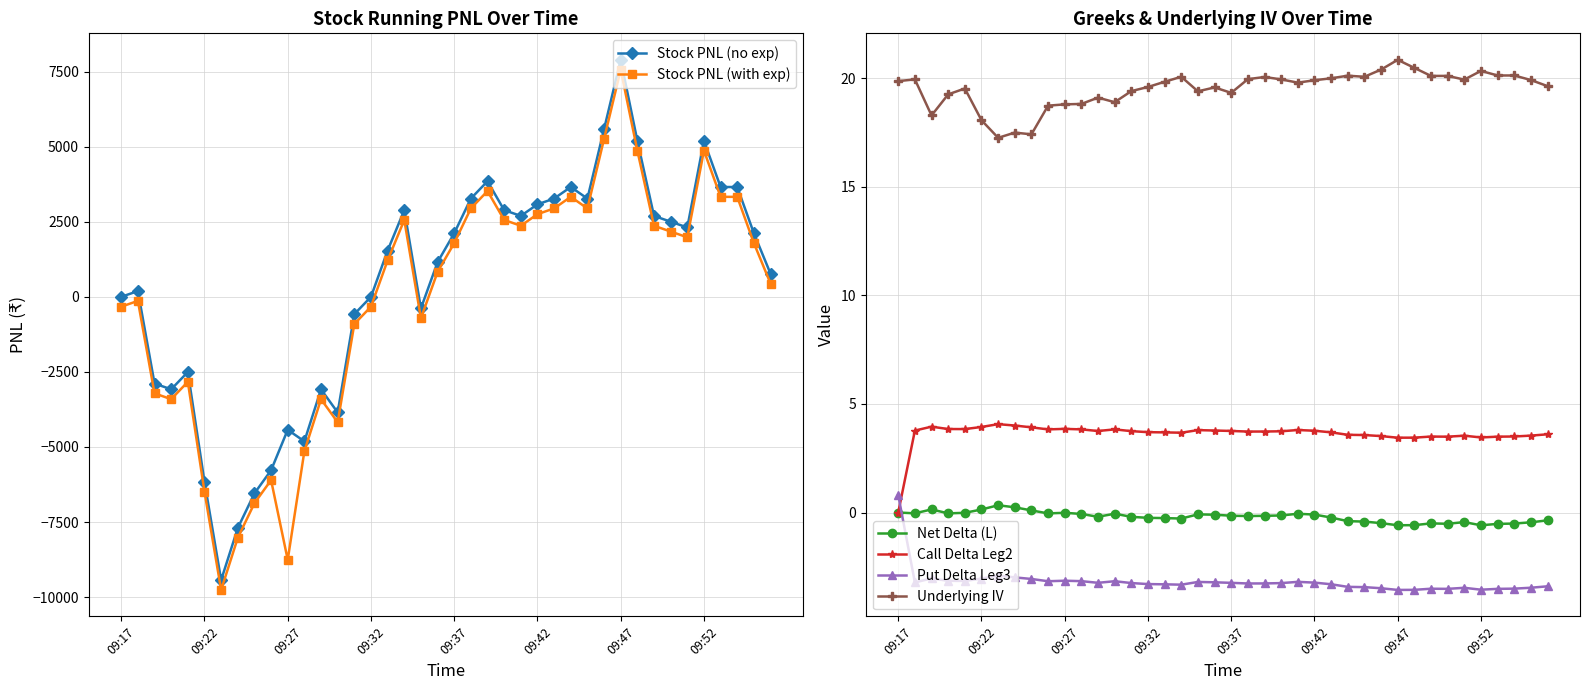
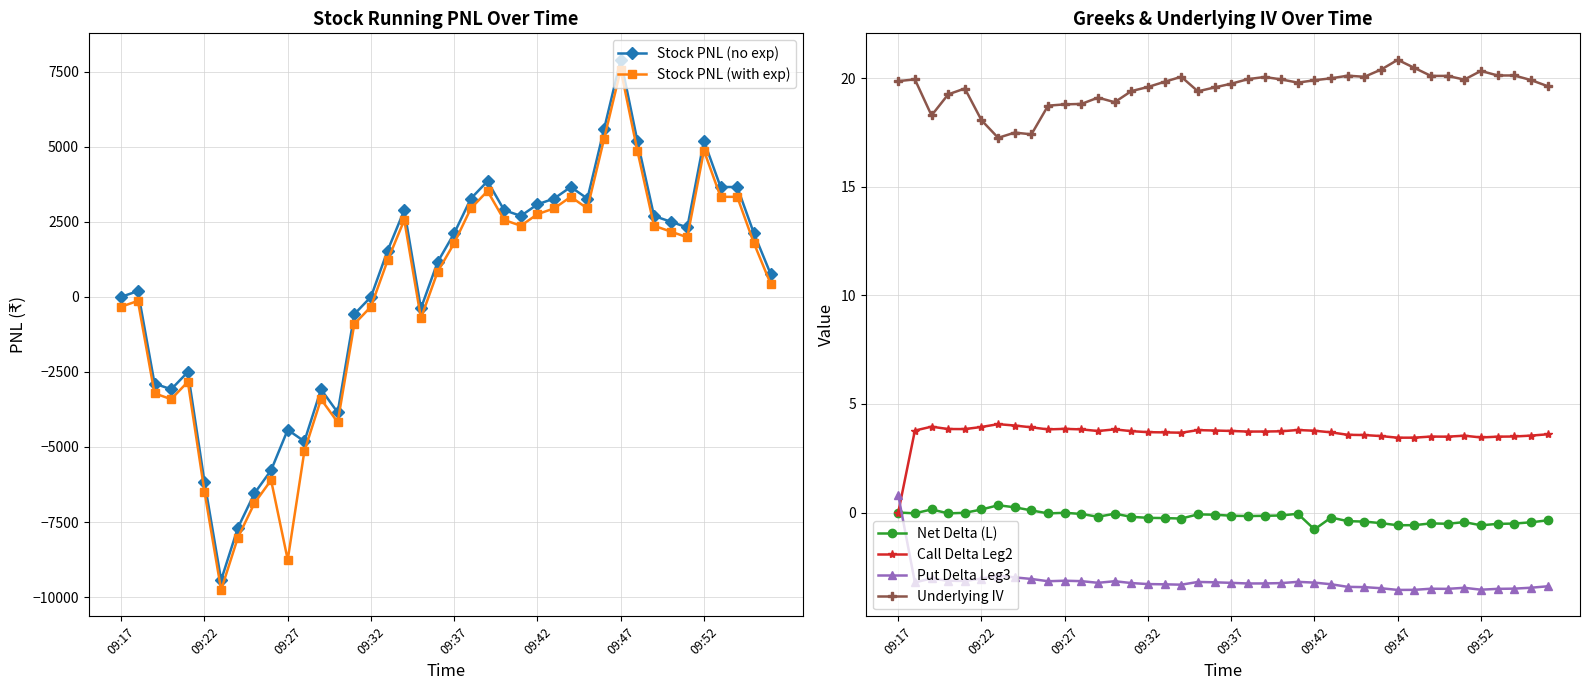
Greeks & Underlying IV Over Time, Underlying IV, 09:37: 19.3 -> 19.7
Greeks & Underlying IV Over Time, Net Delta (L), 09:42: -0.1 -> -0.8
